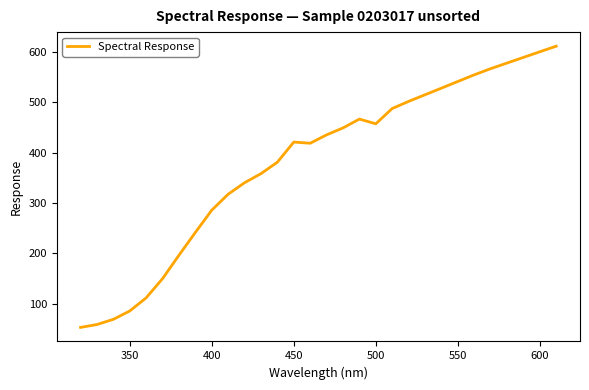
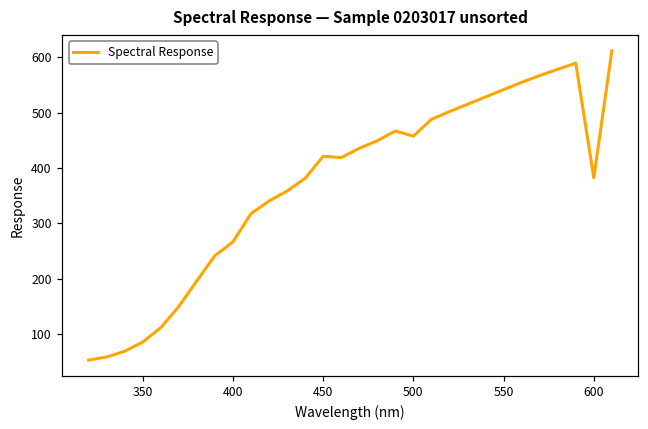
400: 290 -> 270
600: 600 -> 380
